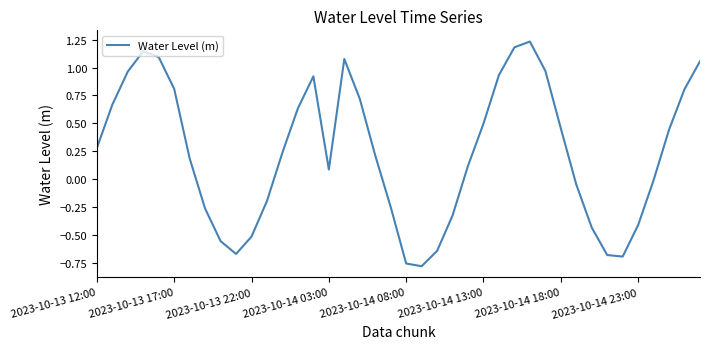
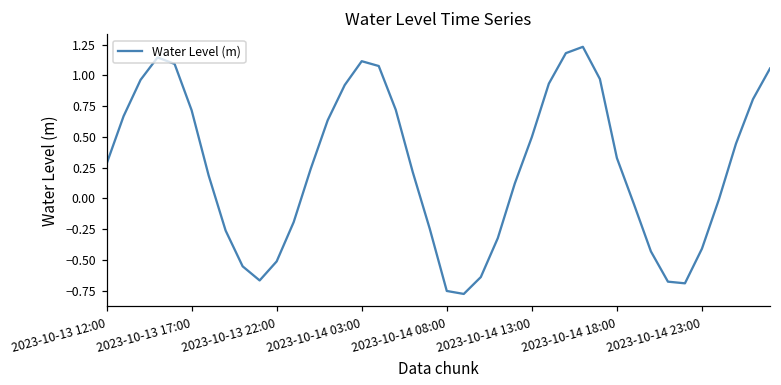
2023-10-13 17:00: 0.81 -> 0.72
2023-10-14 03:00: 0.09 -> 1.12
2023-10-14 18:00: 0.46 -> 0.33
